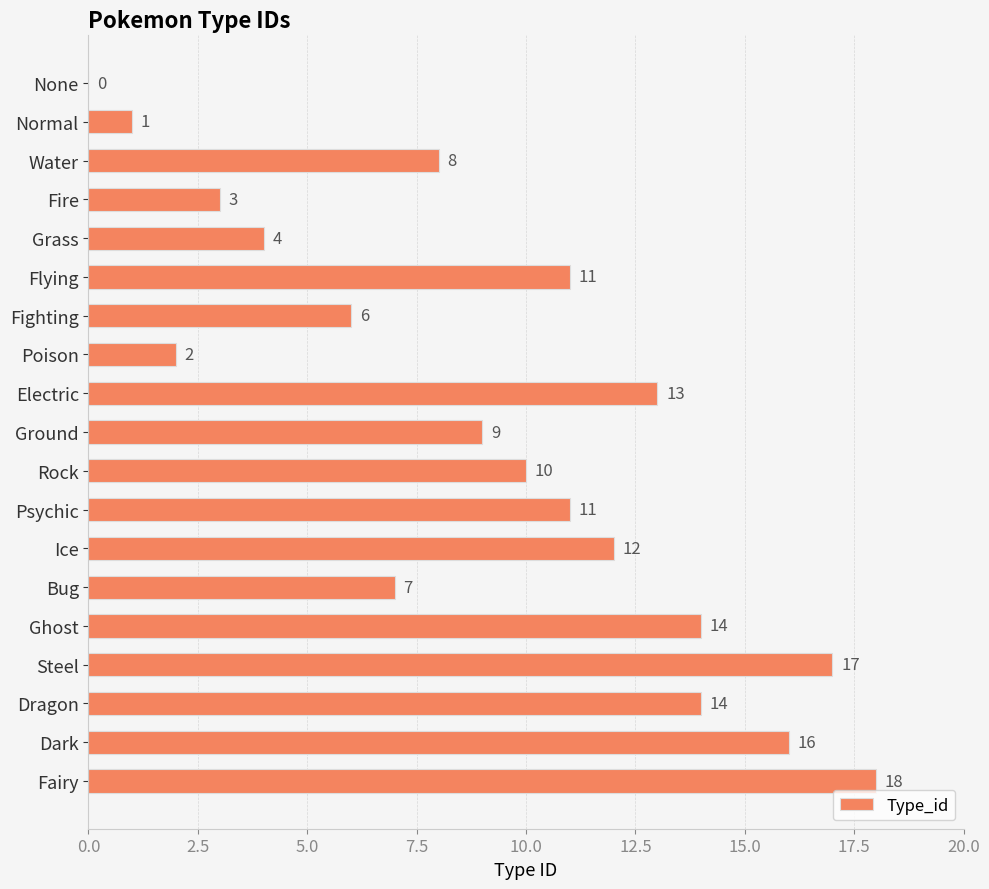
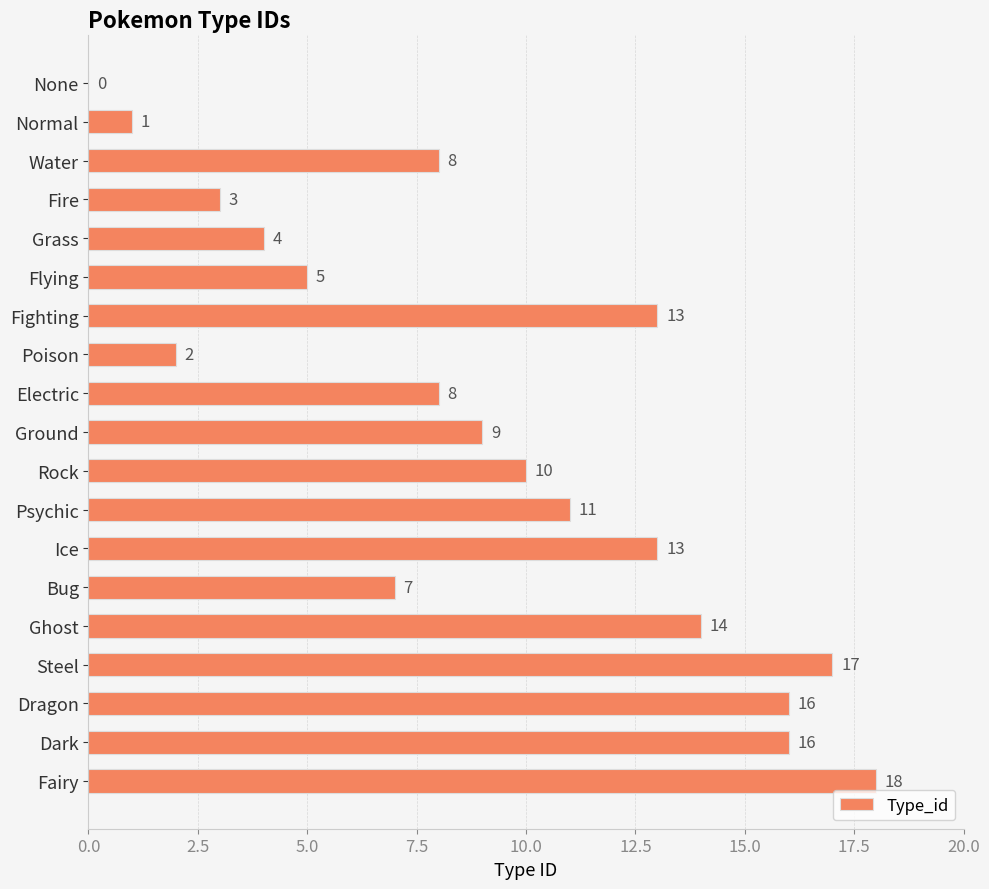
Flying: 11 -> 5
Fighting: 6 -> 13
Electric: 13 -> 8
Ice: 12 -> 13
Dragon: 14 -> 16
